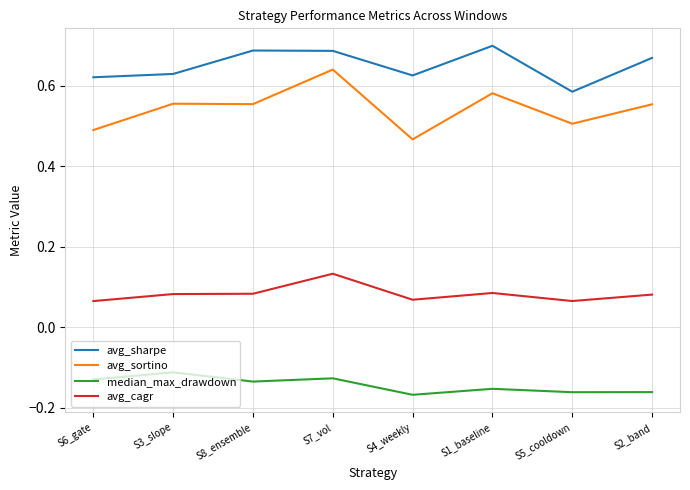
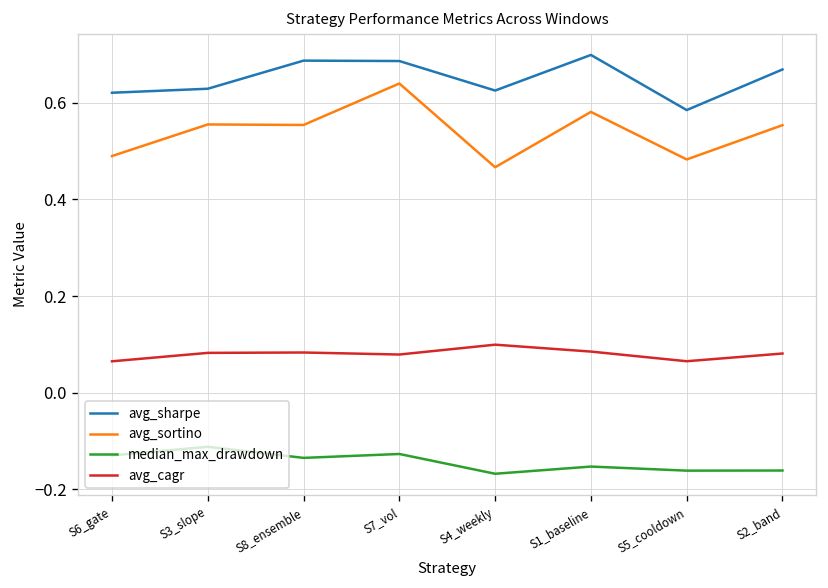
avg_cagr, S7_vol: 0.13 -> 0.08
avg_cagr, S4_weekly: 0.07 -> 0.10
avg_sortino, S5_cooldown: 0.51 -> 0.48
